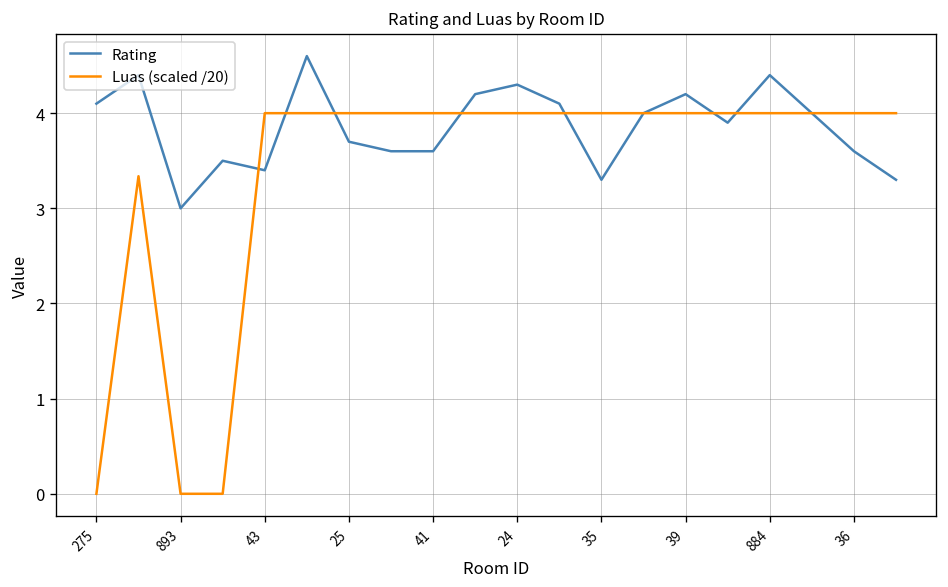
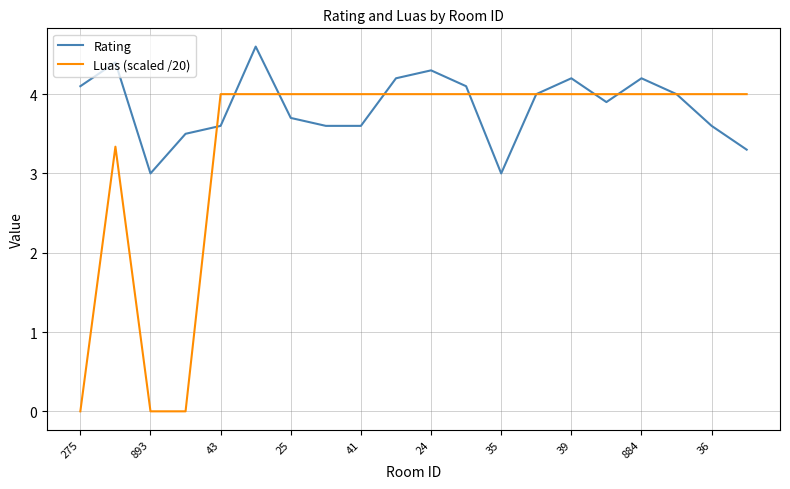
Rating, 43: 3.4 -> 3.6
Rating, 35: 3.3 -> 3.0
Rating, 884: 4.4 -> 4.2
